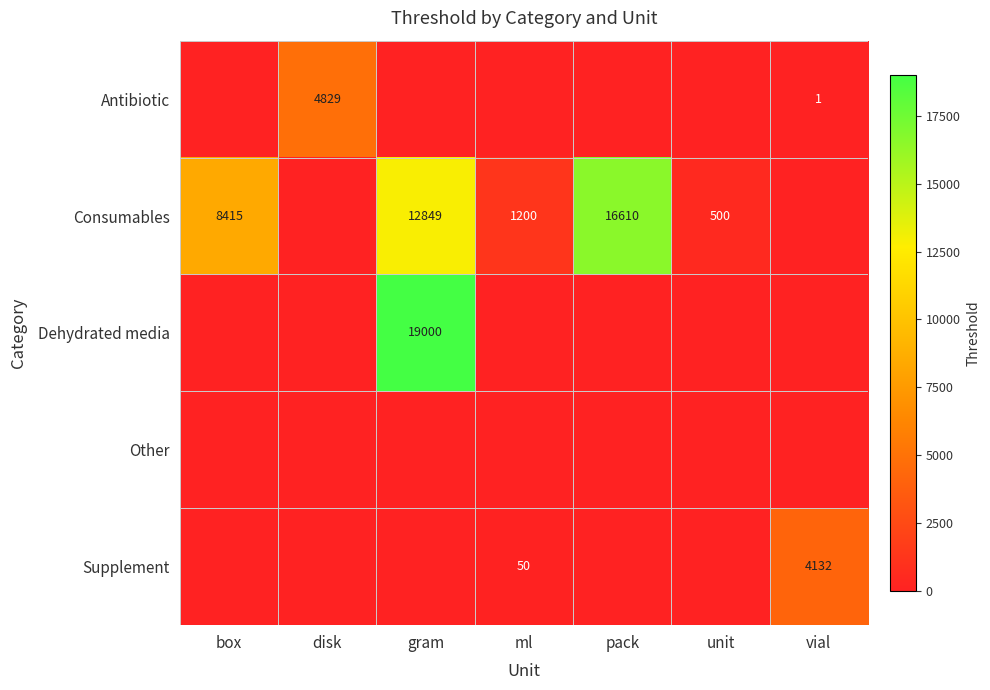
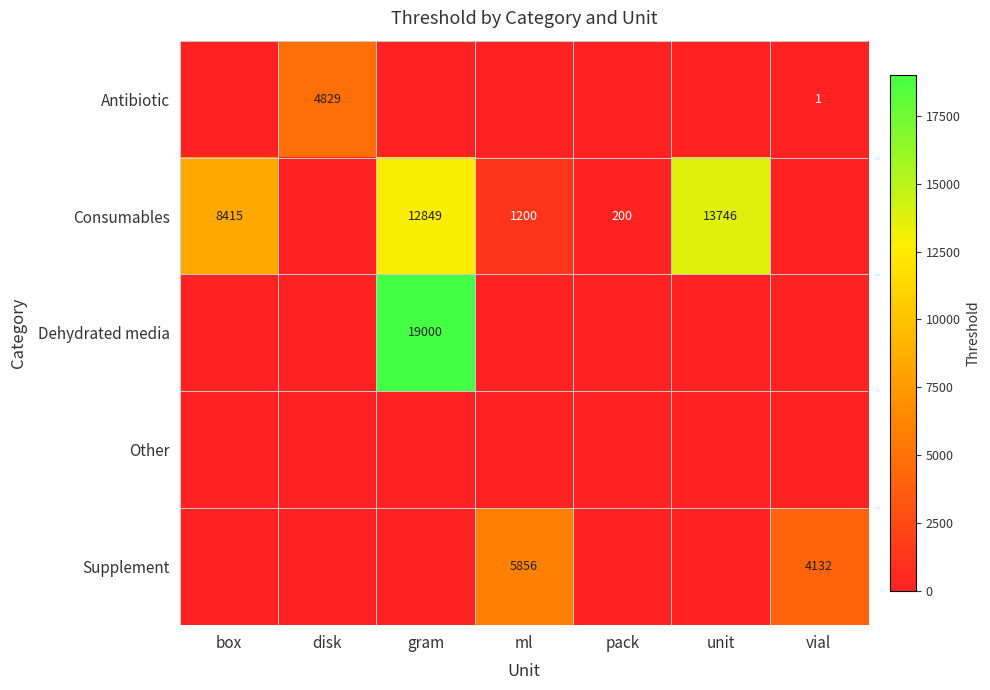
Consumables, pack: 16610 -> 200
Consumables, unit: 500 -> 13746
Supplement, ml: 50 -> 5856
